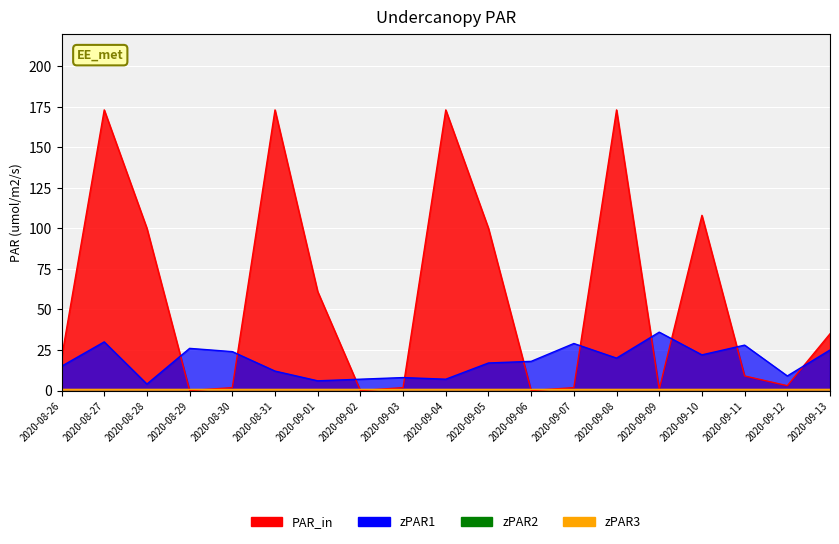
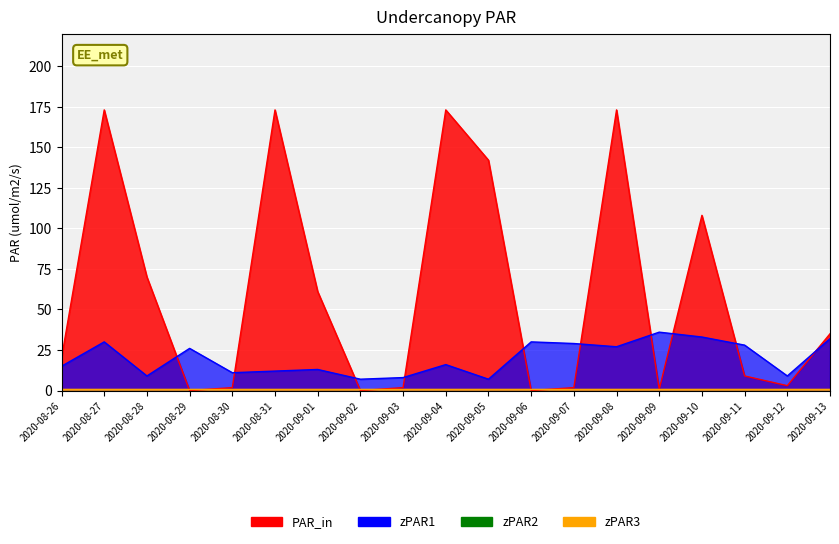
PAR_in, 2020-08-28: 100 -> 70
zPAR1, 2020-08-28: 4 -> 9
zPAR1, 2020-08-30: 24 -> 11
zPAR1, 2020-09-01: 6 -> 13
zPAR1, 2020-09-04: 7 -> 16
PAR_in, 2020-09-05: 100 -> 142
zPAR1, 2020-09-05: 17 -> 7
zPAR1, 2020-09-06: 18 -> 30
zPAR1, 2020-09-08: 20 -> 27
zPAR1, 2020-09-10: 22 -> 33
zPAR1, 2020-09-13: 25 -> 32
